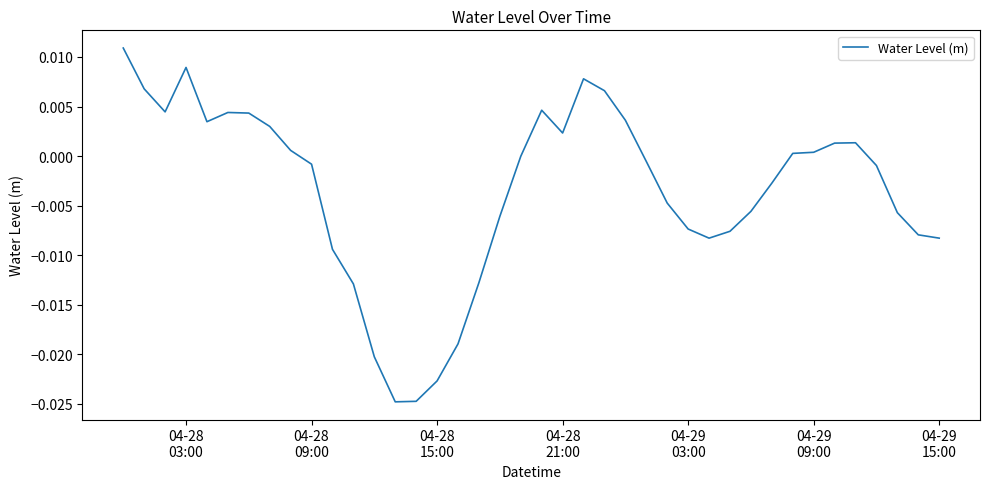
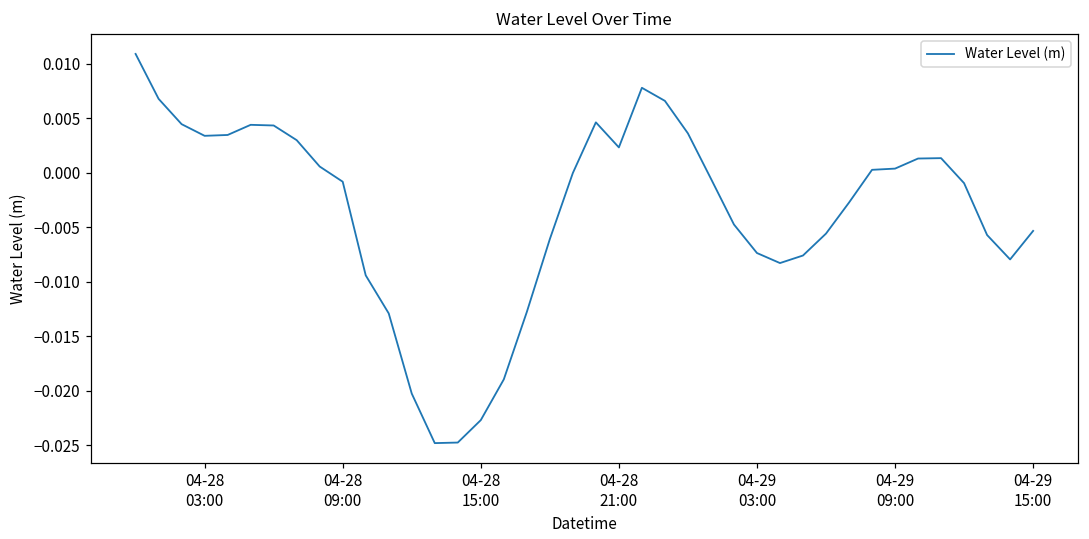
04-28 03:00: 0.009 -> 0.003
04-29 15:00: -0.008 -> -0.005
